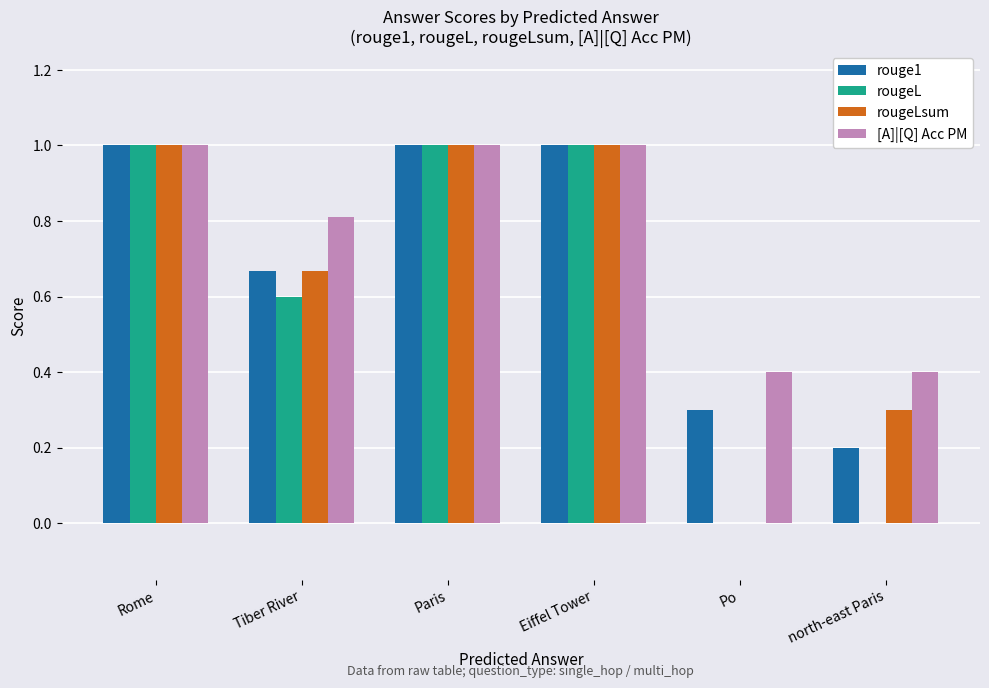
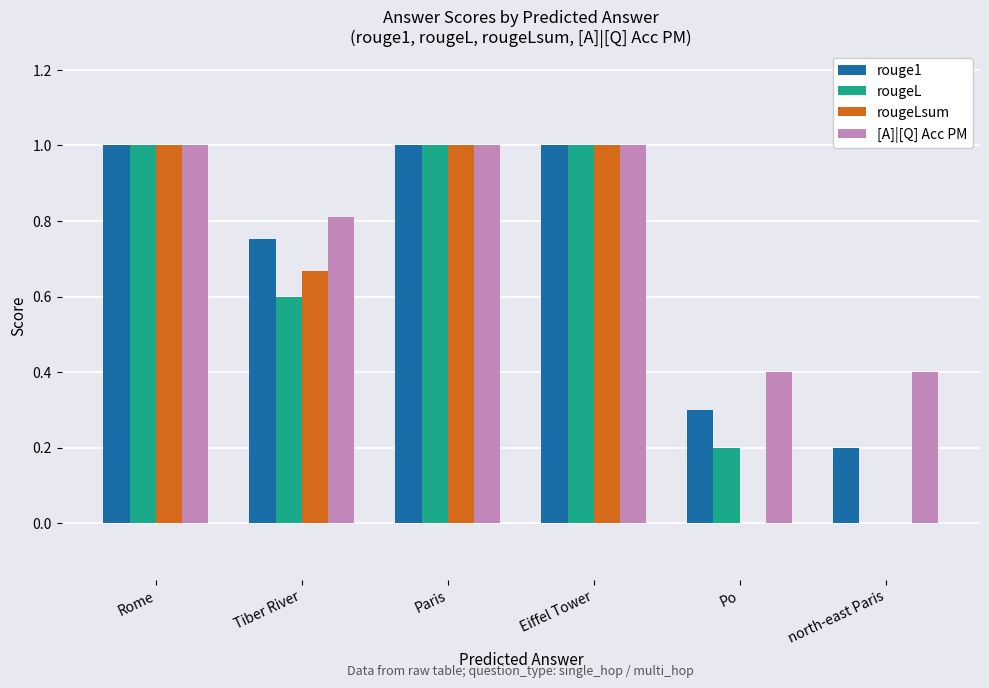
rouge1, Tiber River: 0.67 -> 0.75
rougeL, Po: 0.0 -> 0.2
rougeLsum, north-east Paris: 0.3 -> 0.0
